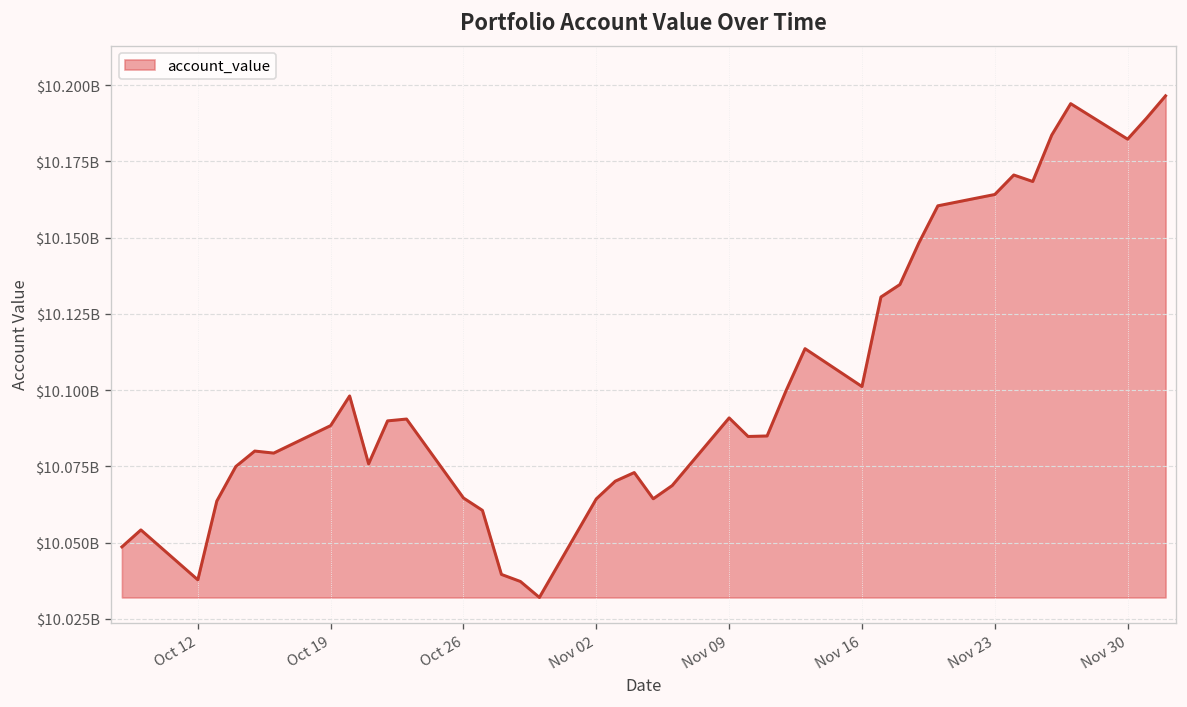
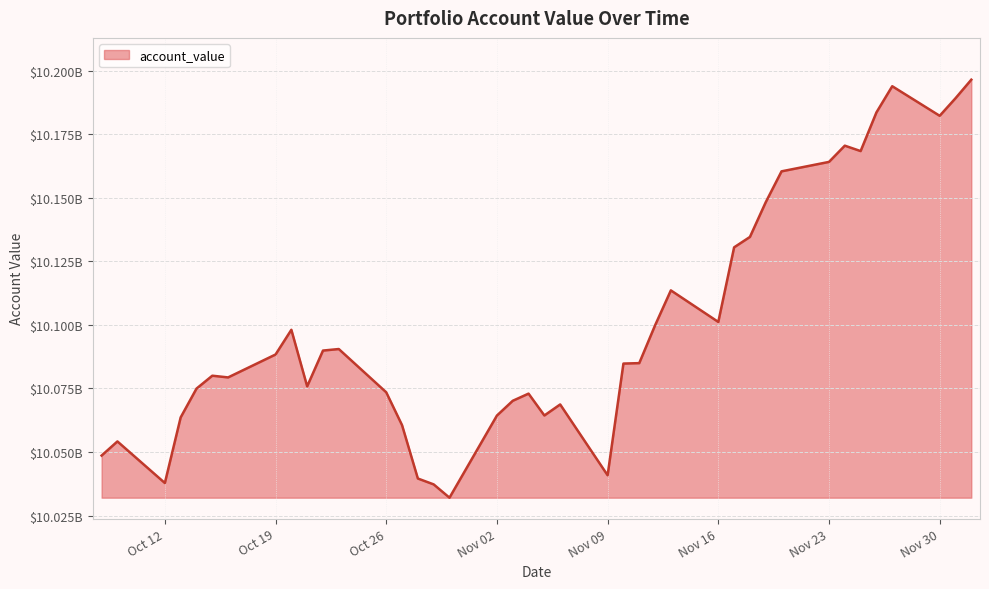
Oct 26: $10065000000 -> $10074000000
Nov 09: $10091000000 -> $10041000000
